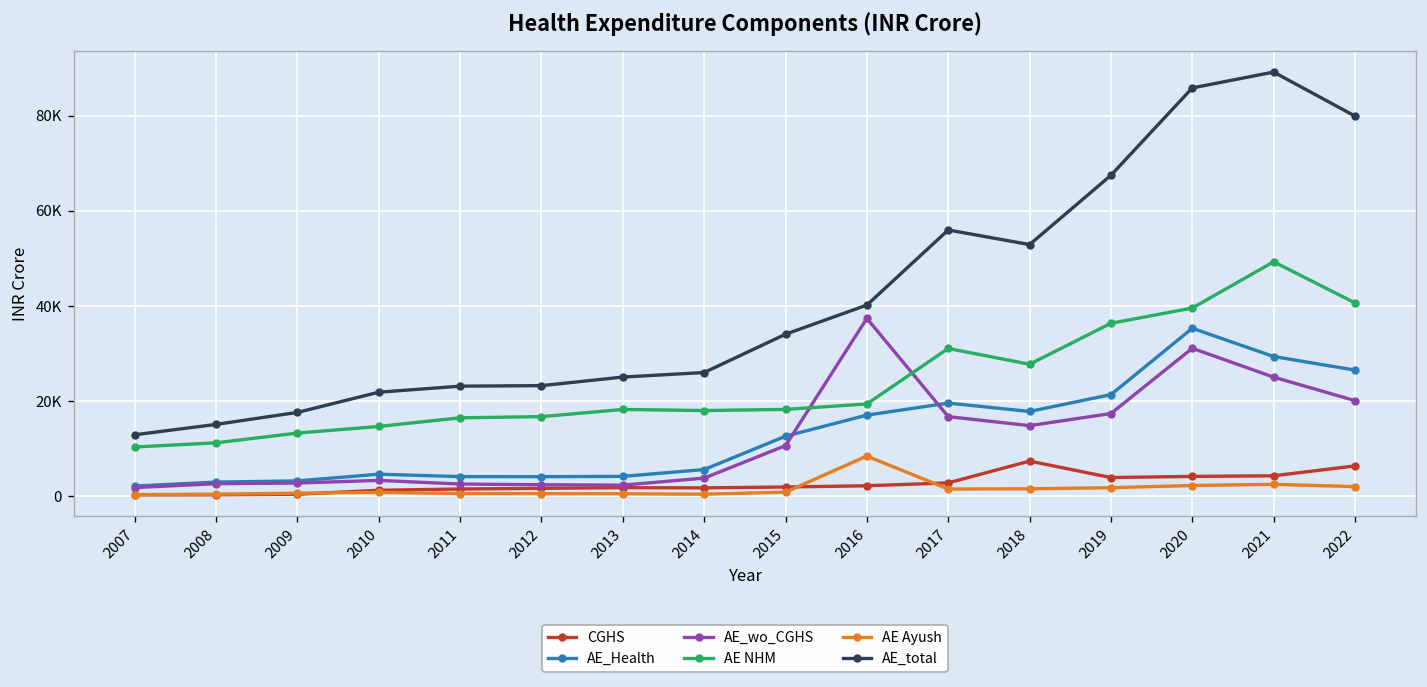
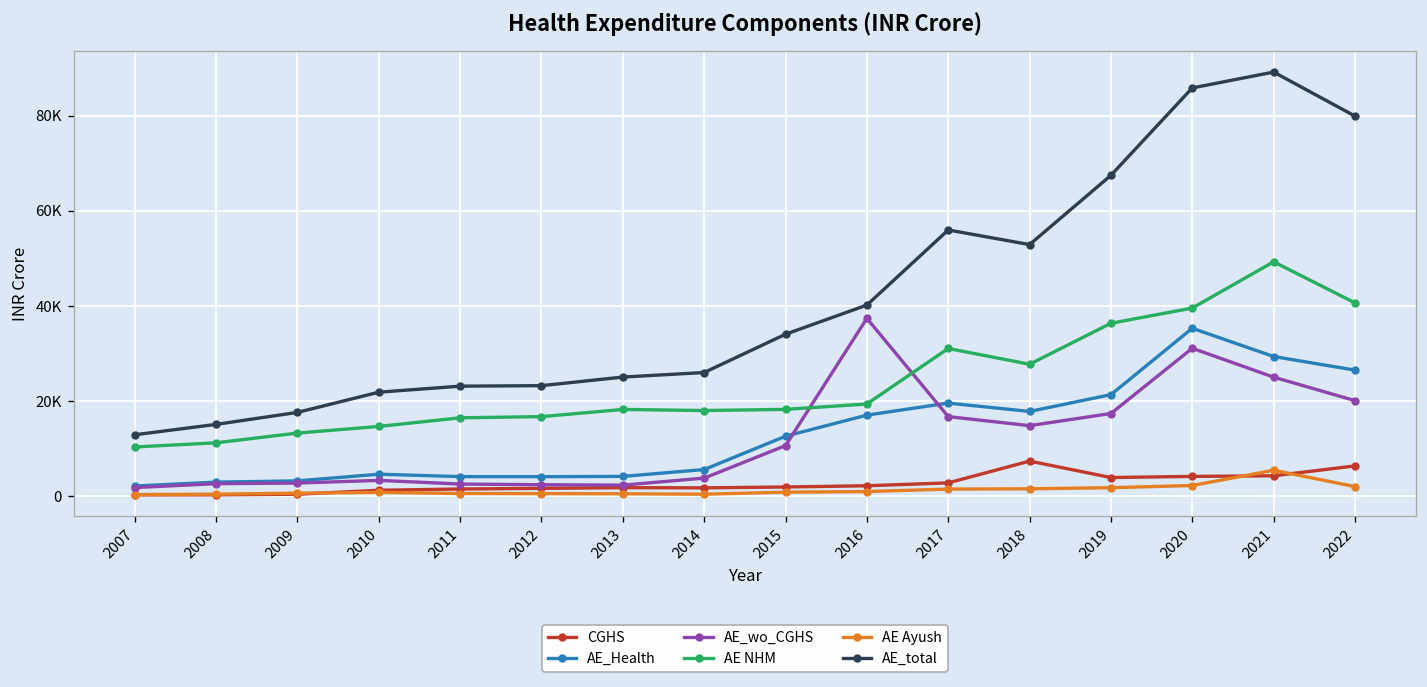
AE Ayush, 2016: 8000 -> 1000
AE Ayush, 2021: 3000 -> 5000
